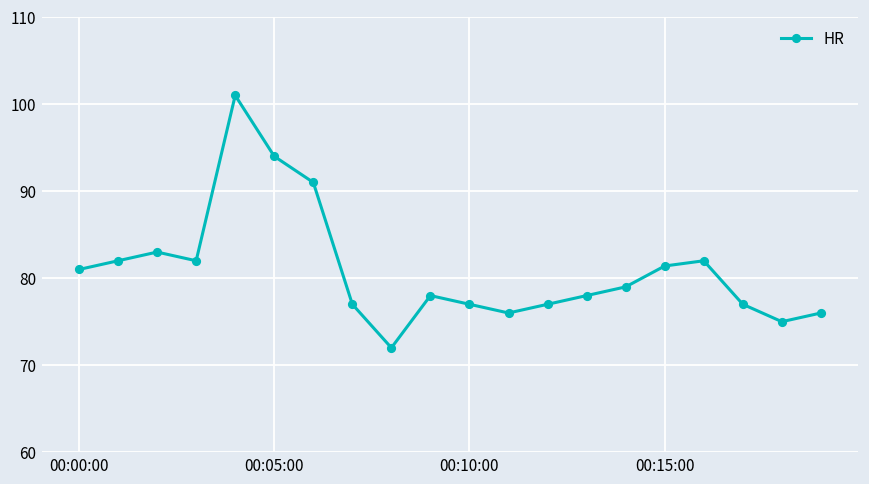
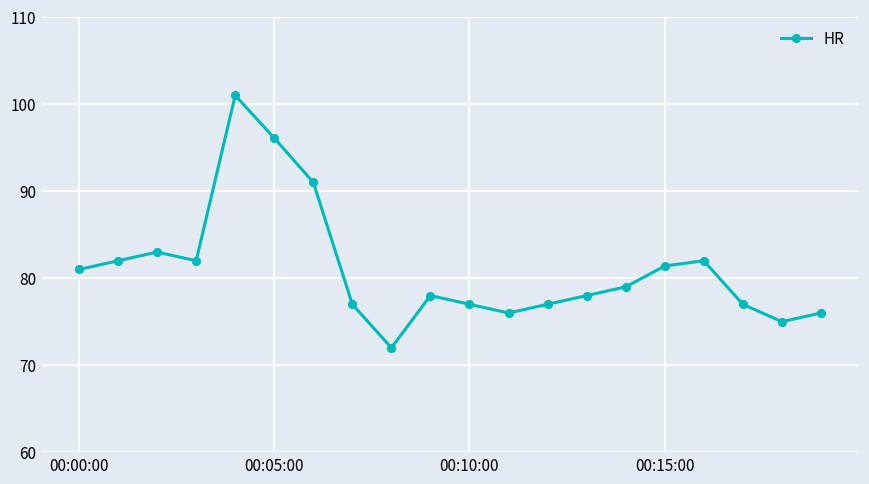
00:05:00: 94 -> 96
